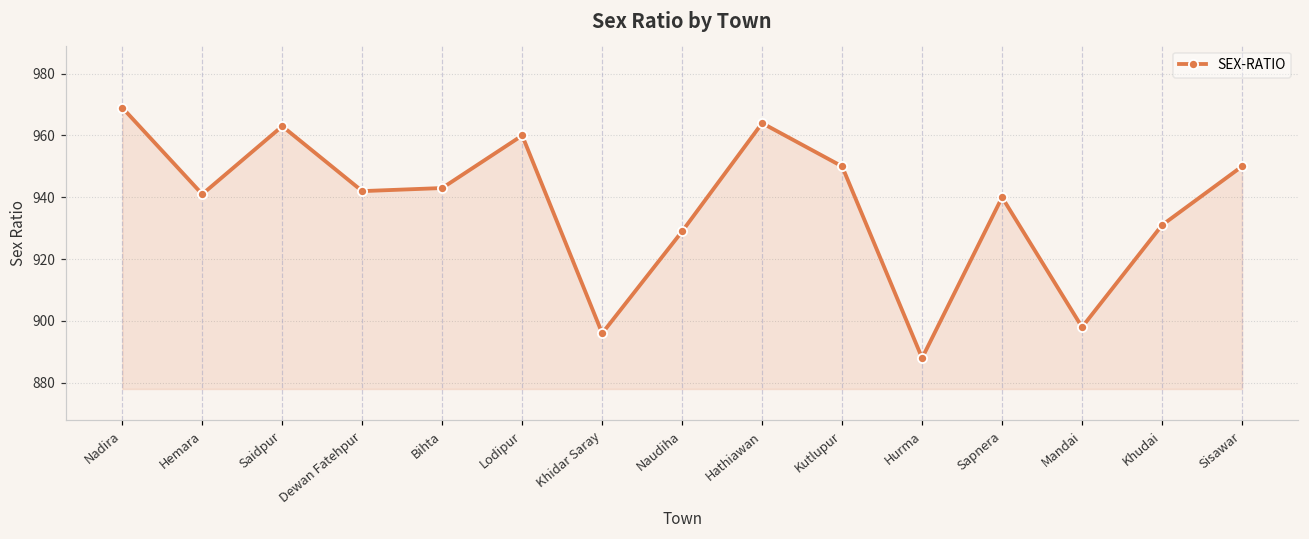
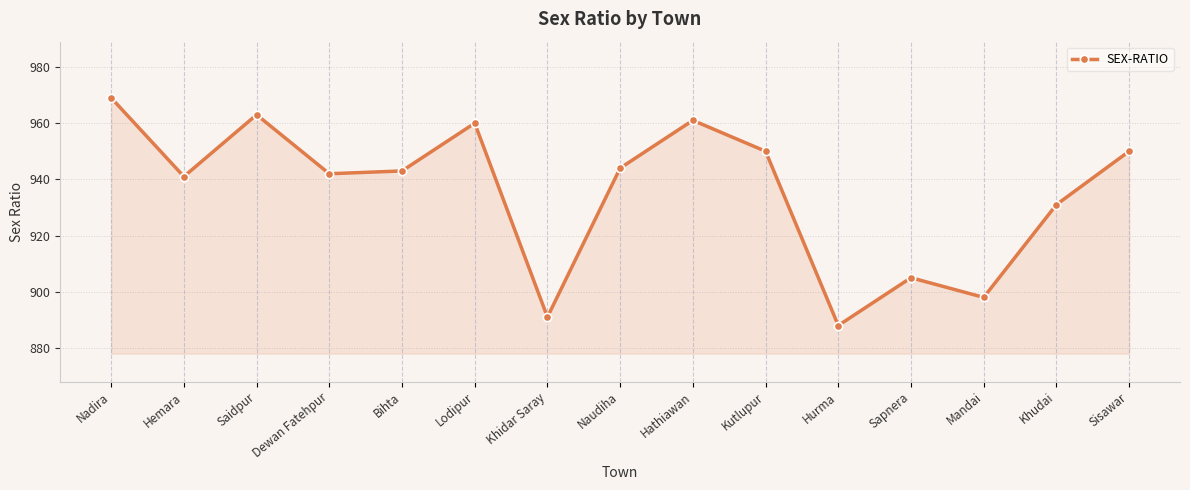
Khidar Saray: 896 -> 891
Naudiha: 929 -> 944
Hathiawan: 964 -> 961
Sapnera: 940 -> 905
